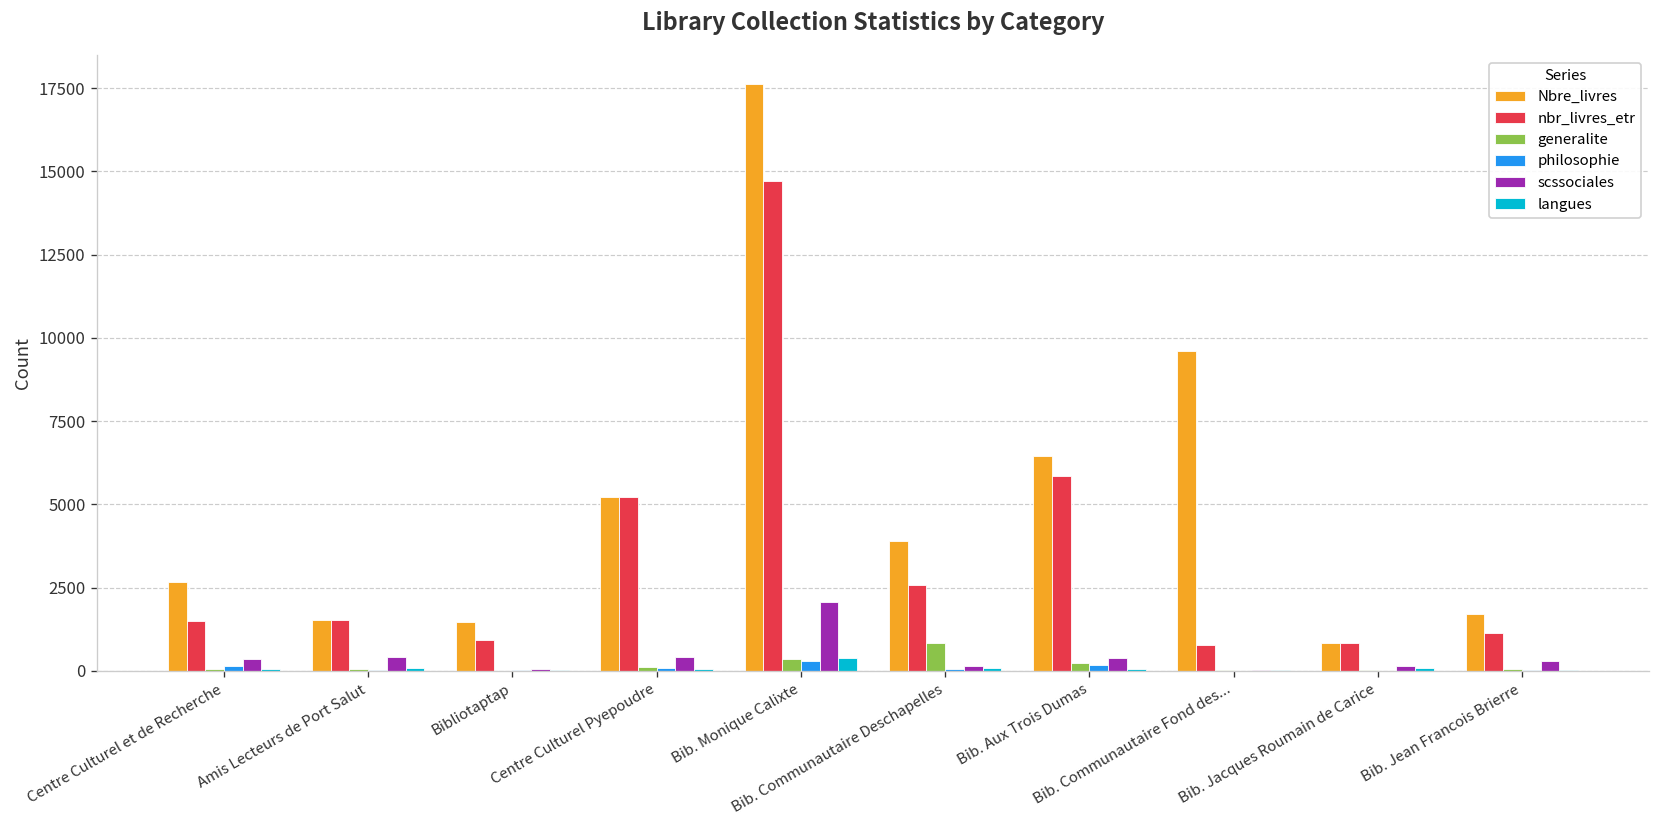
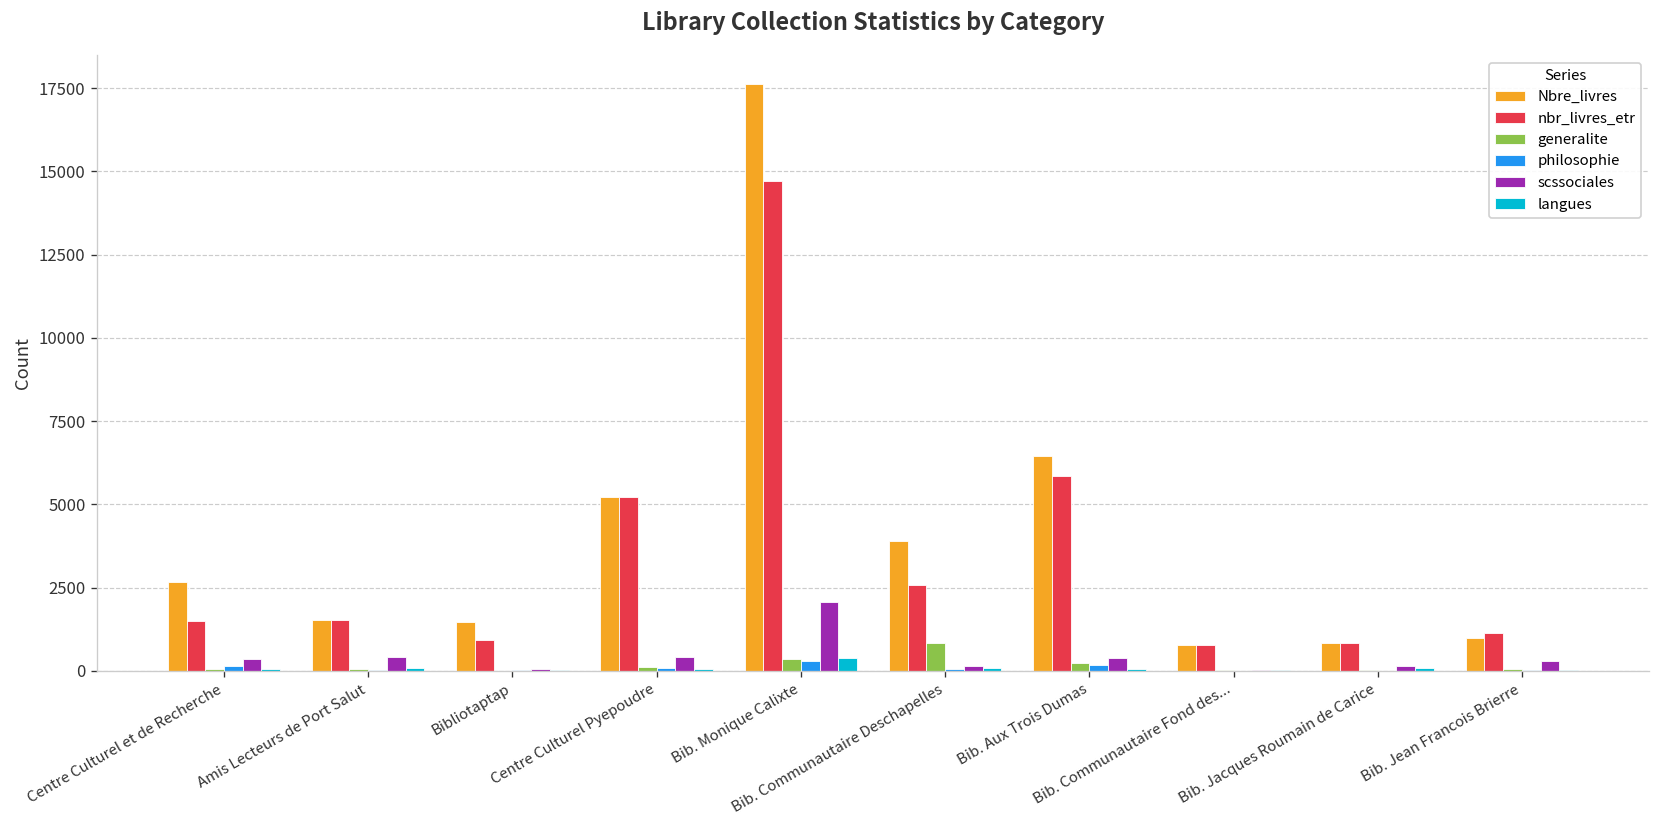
Nbre_livres, Bib. Communautaire Fond des...: 9600 -> 800
Nbre_livres, Bib. Jean Francois Brierre: 1700 -> 1000
